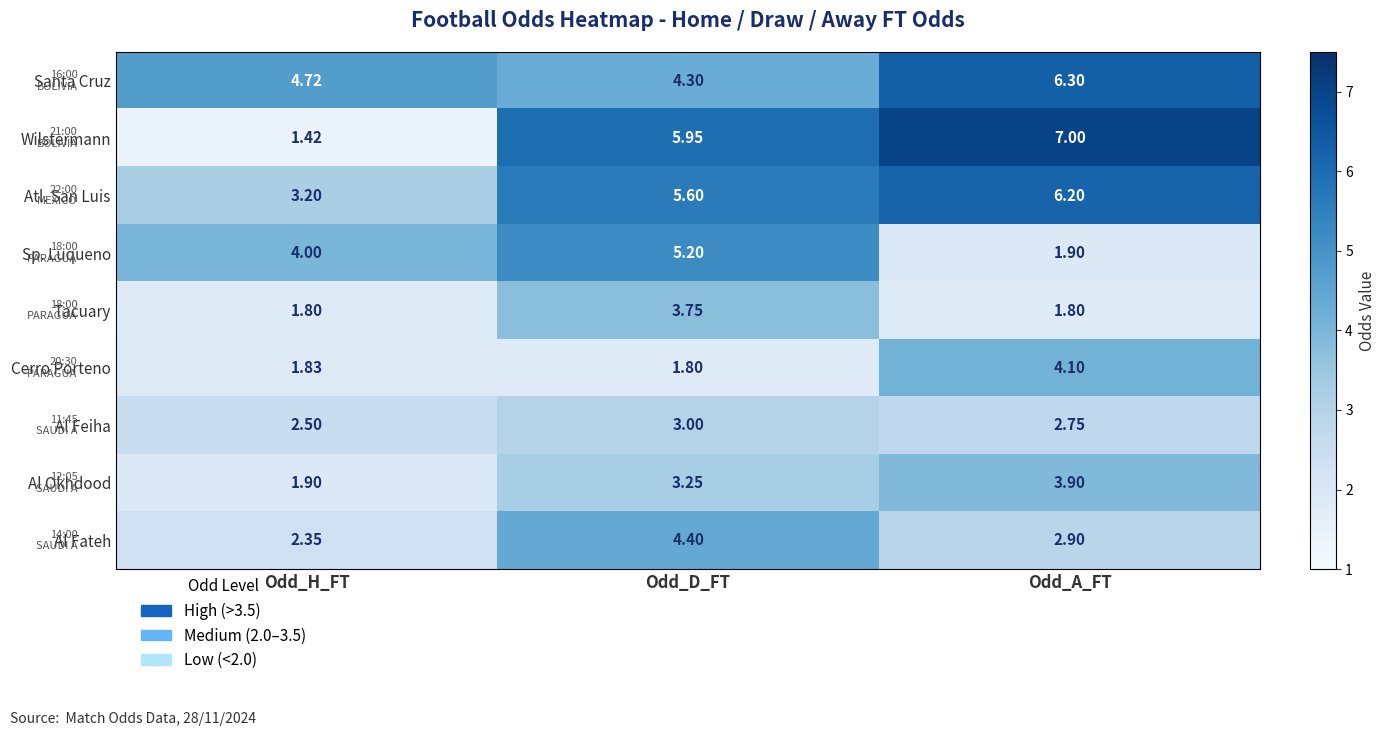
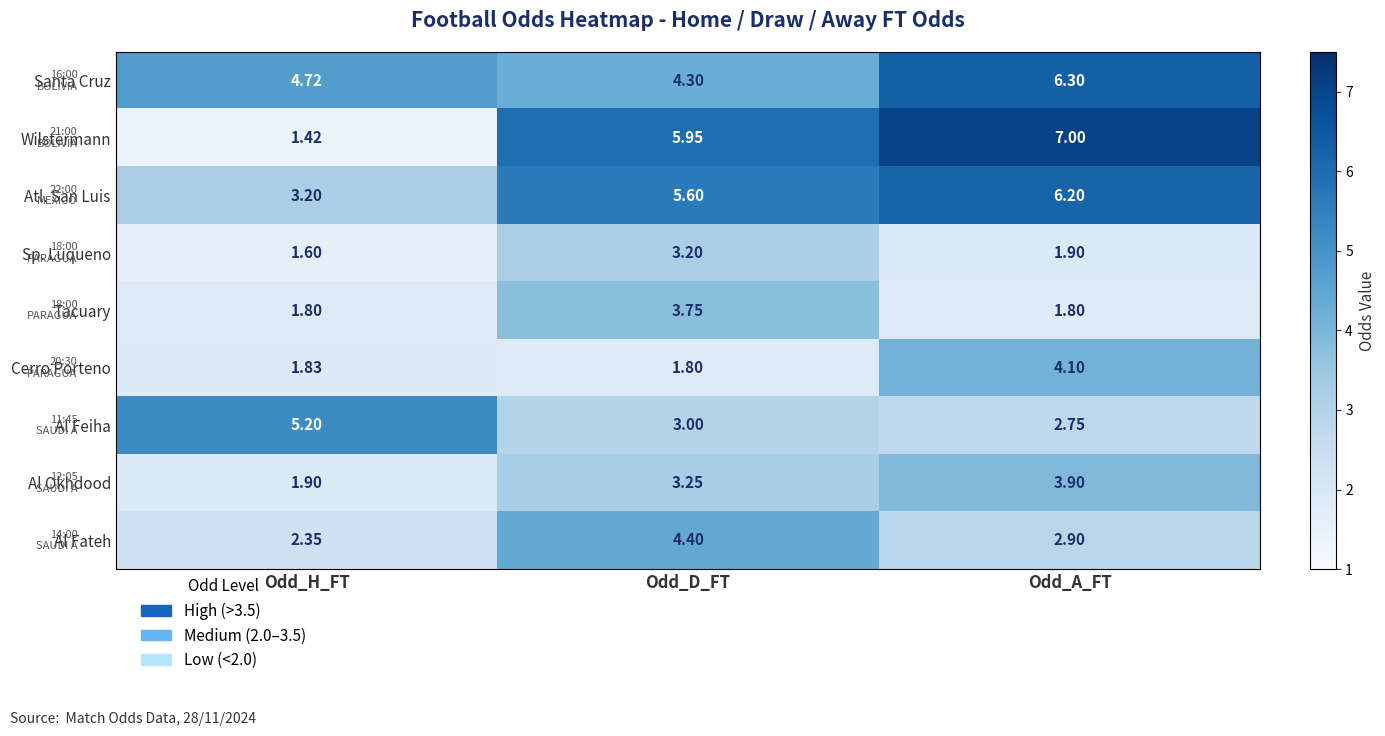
Sp. Luqueno, Odd_H_FT: 4.00 -> 1.60
Sp. Luqueno, Odd_D_FT: 5.20 -> 3.20
Al Feiha, Odd_H_FT: 2.50 -> 5.20
